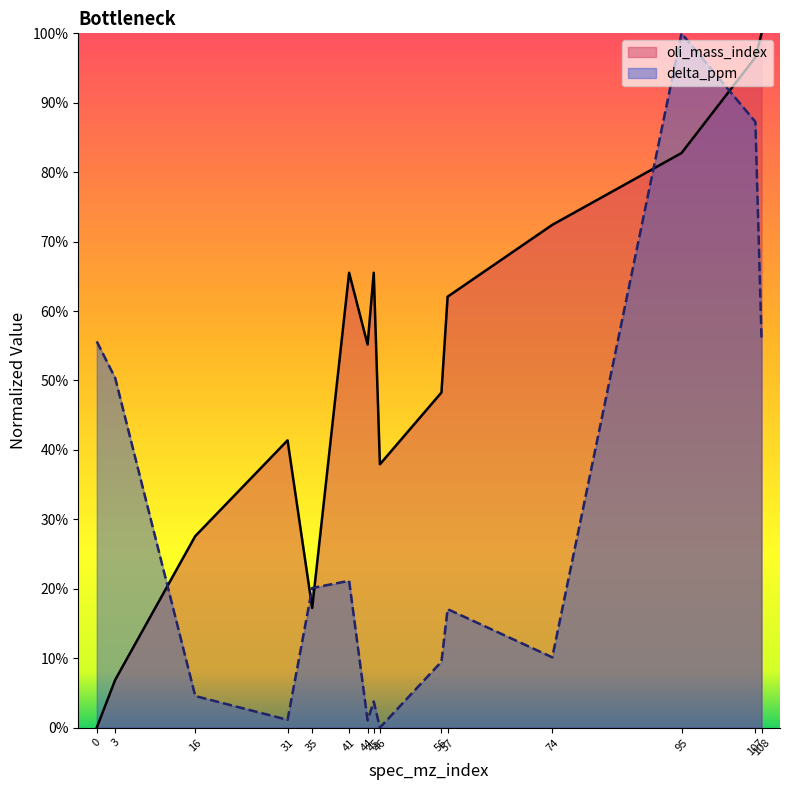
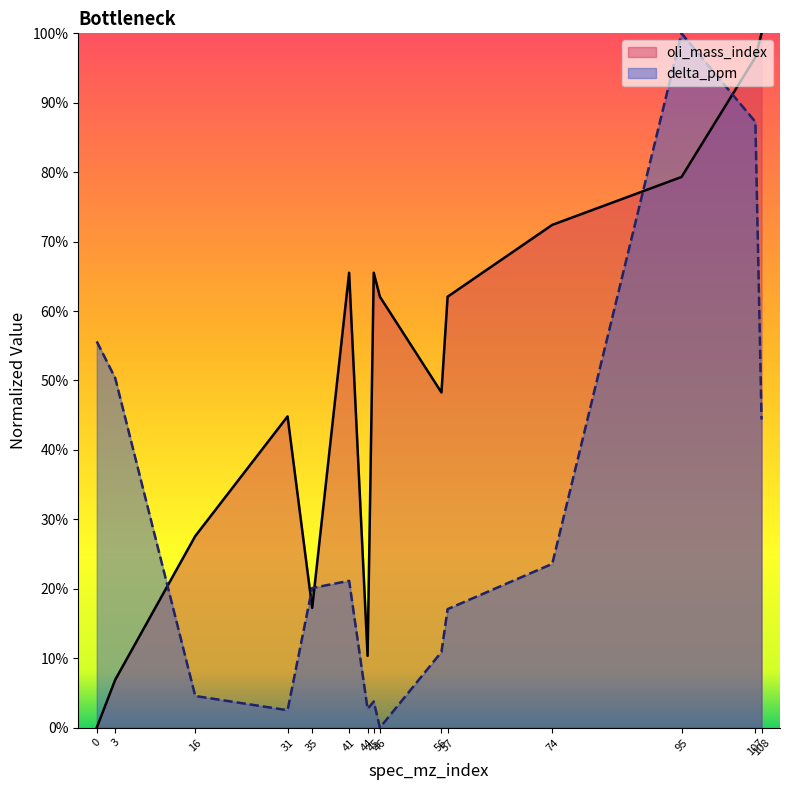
oli_mass_index, 31: 41% -> 45%
delta_ppm, 31: 1% -> 3%
oli_mass_index, 44: 55% -> 10%
delta_ppm, 44: 1% -> 3%
oli_mass_index, 46: 38% -> 62%
delta_ppm, 56: 9% -> 11%
delta_ppm, 74: 10% -> 24%
oli_mass_index, 95: 83% -> 79%
delta_ppm, 108: 56% -> 44%
